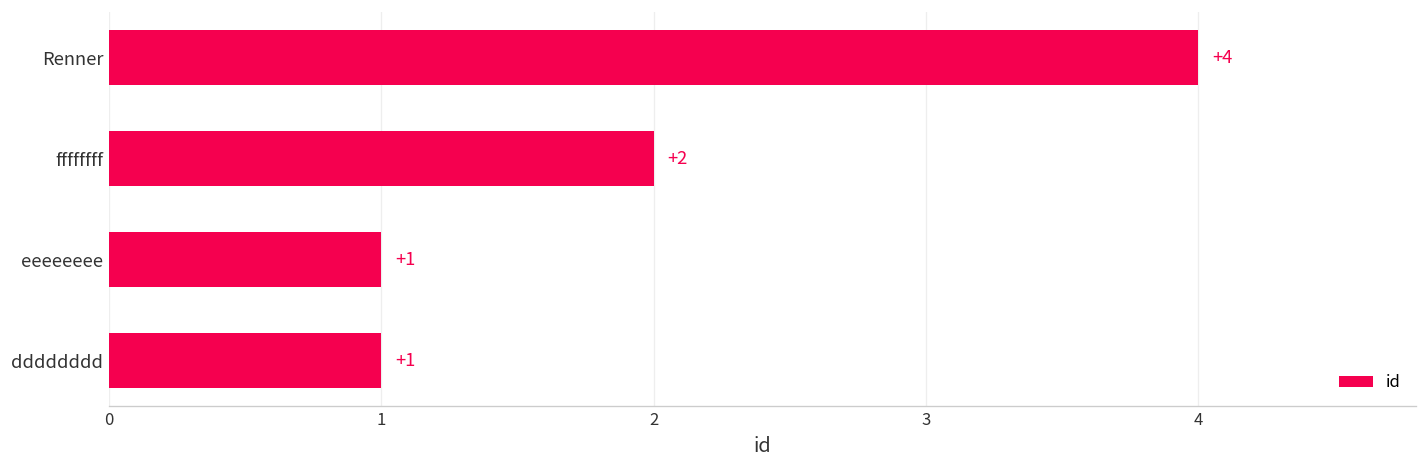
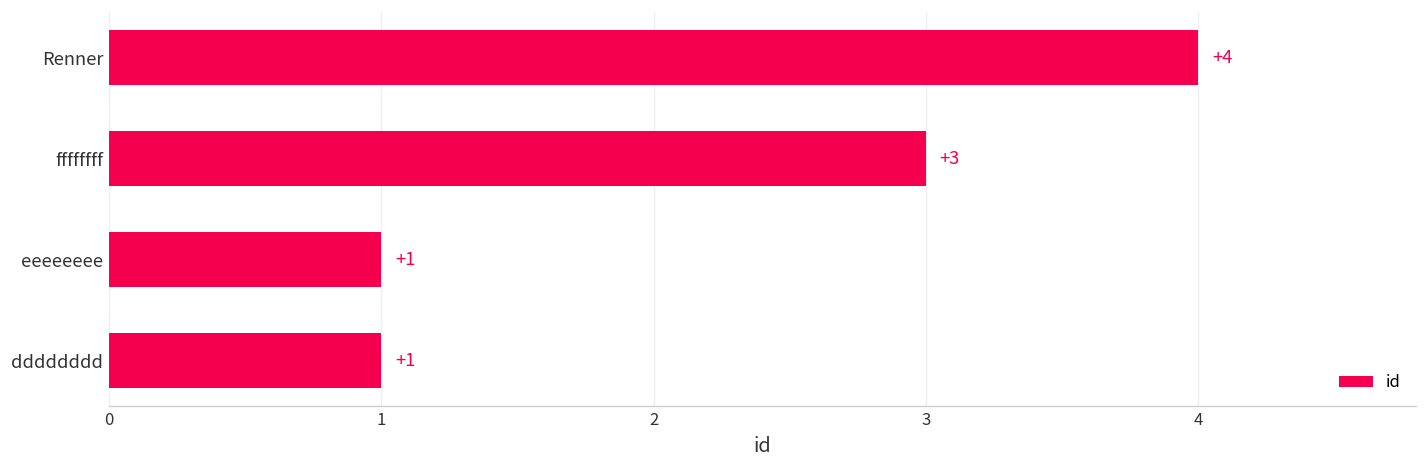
ffffffff: +2 -> +3
